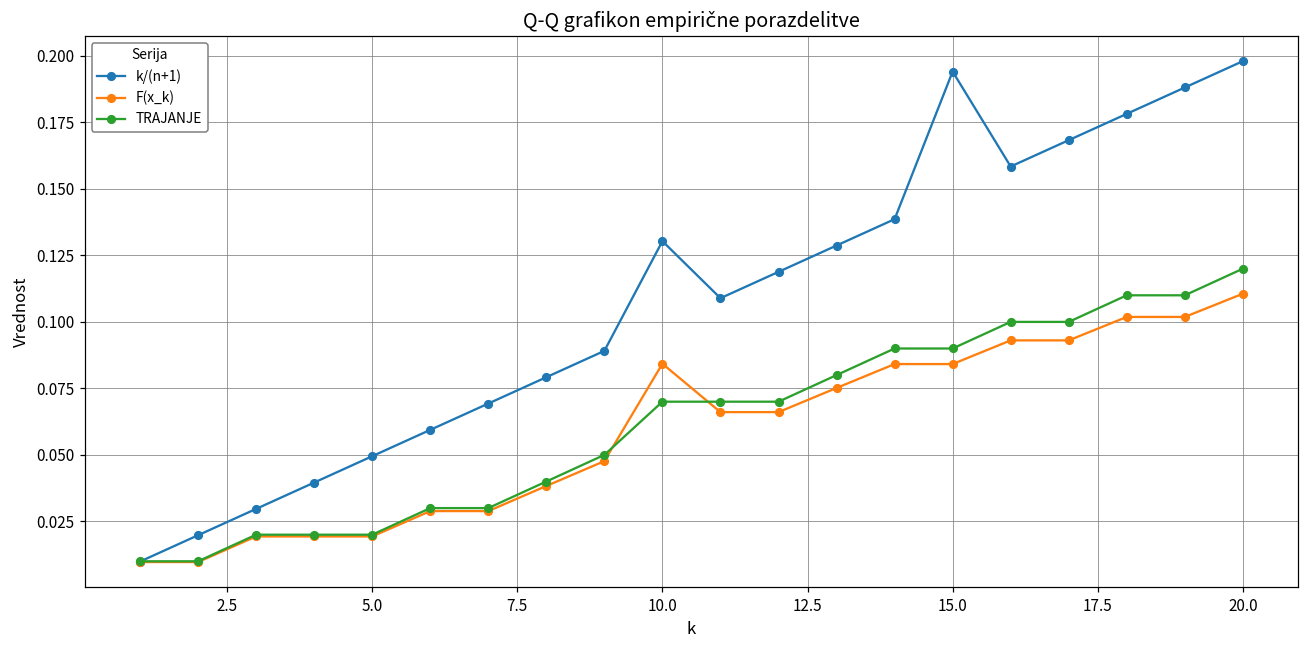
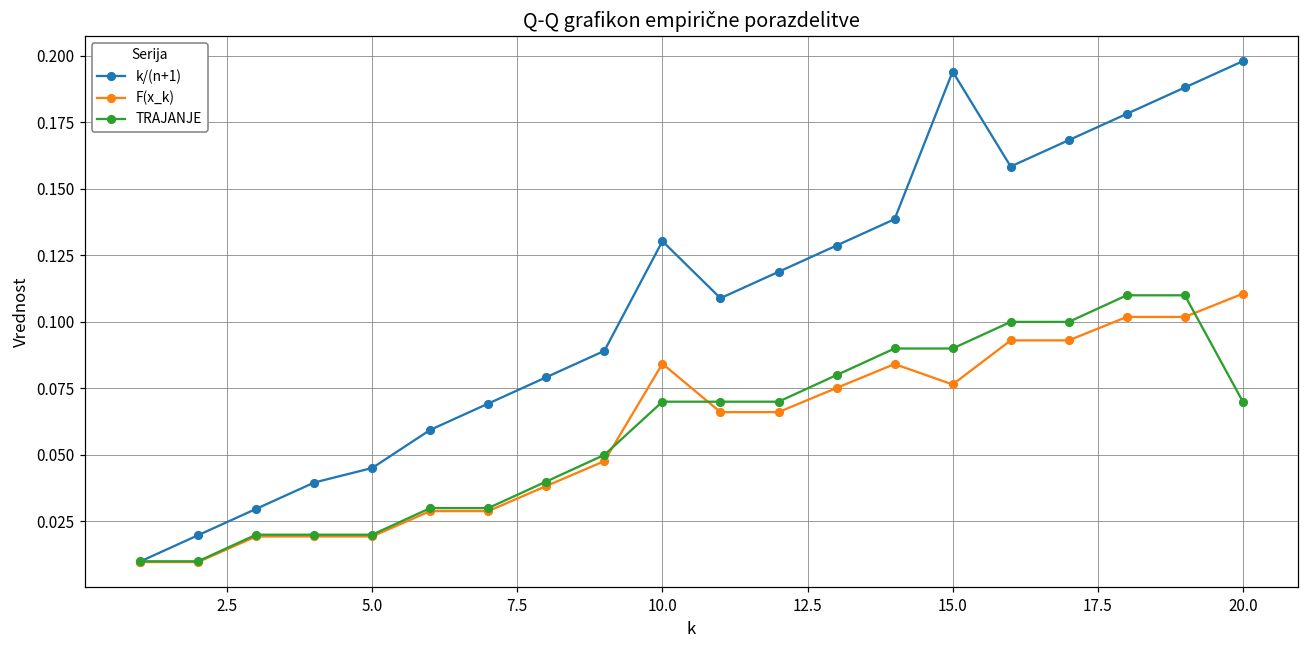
k/(n+1), 5.0: 0.050 -> 0.045
F(x_k), 15.0: 0.084 -> 0.076
TRAJANJE, 20.0: 0.12 -> 0.07
